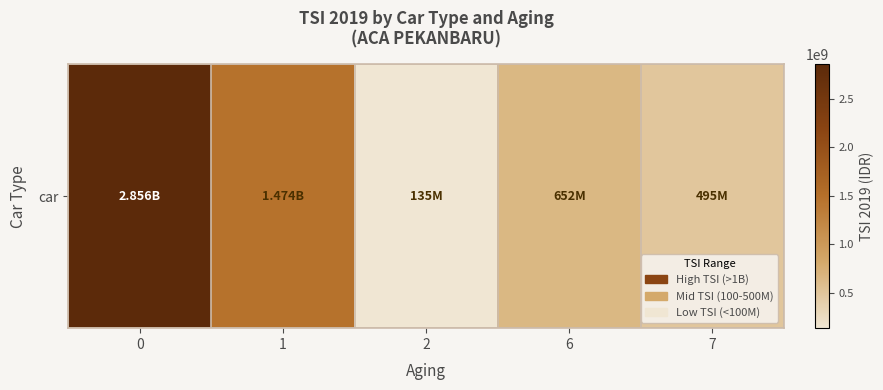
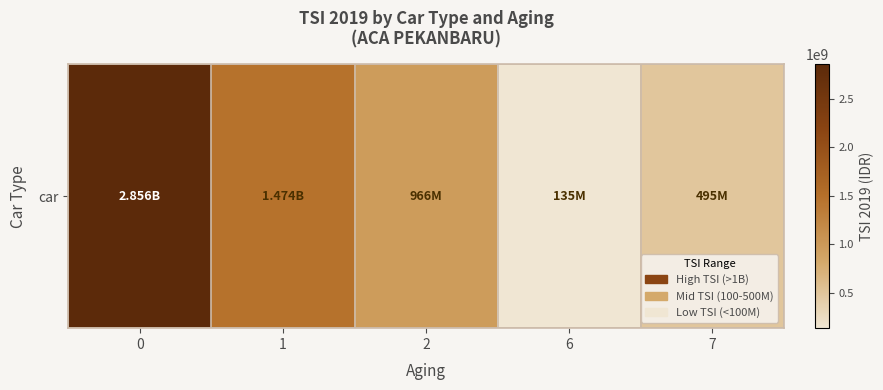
car, 2: 135M -> 966M
car, 6: 652M -> 135M
